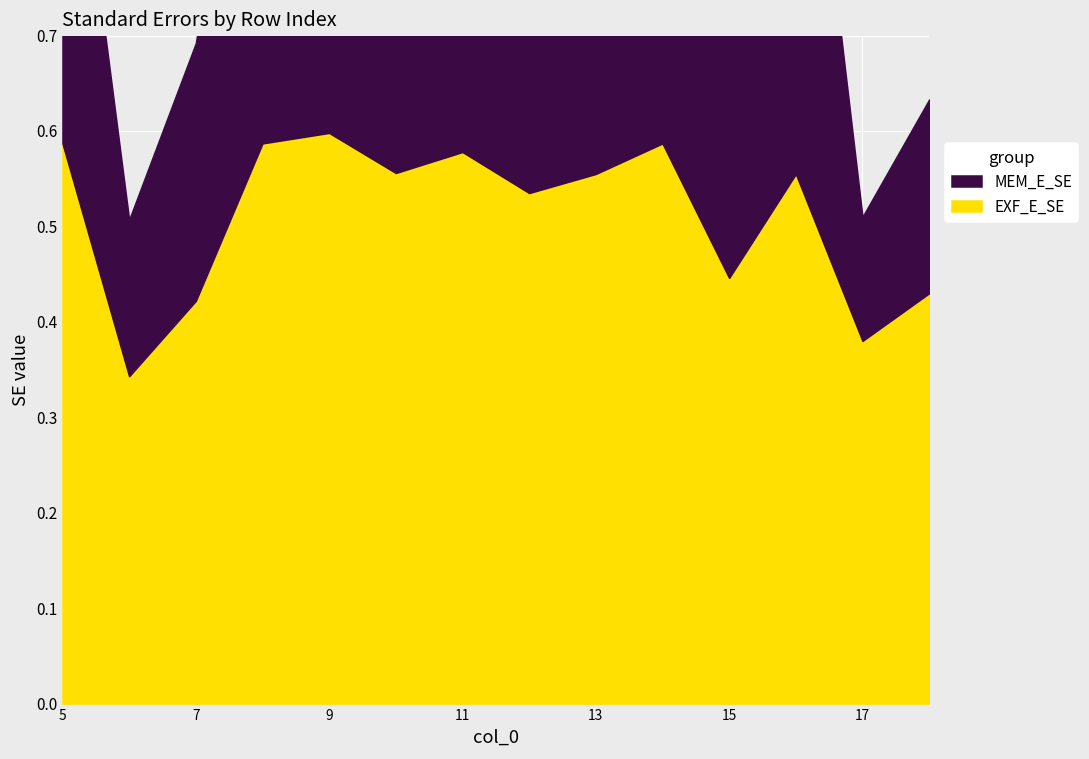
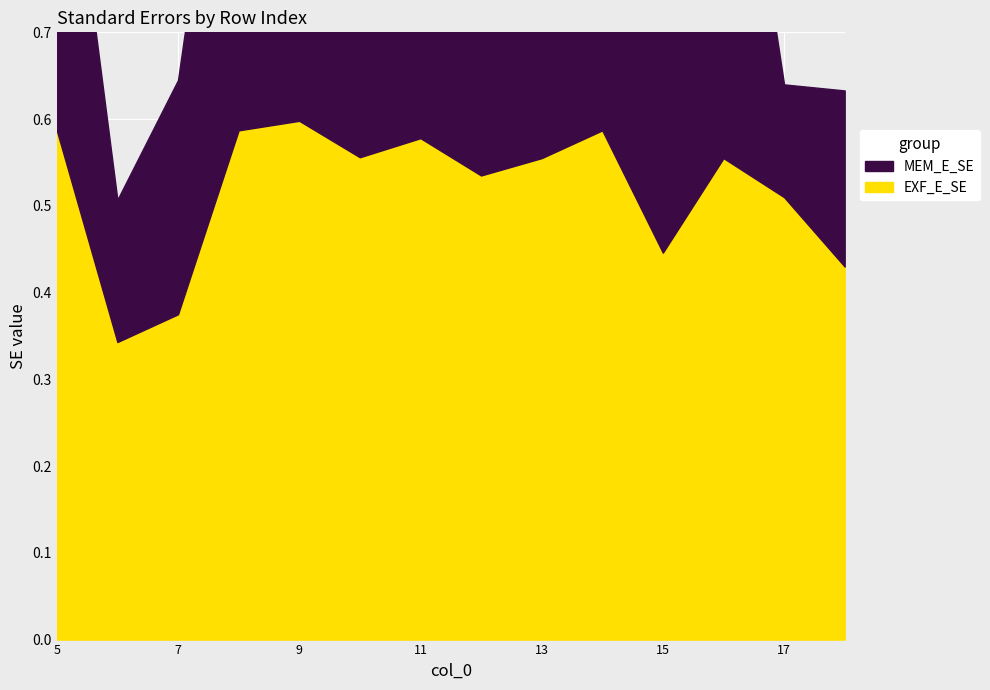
EXF_E_SE, 7: 0.42 -> 0.38
EXF_E_SE, 17: 0.38 -> 0.51
